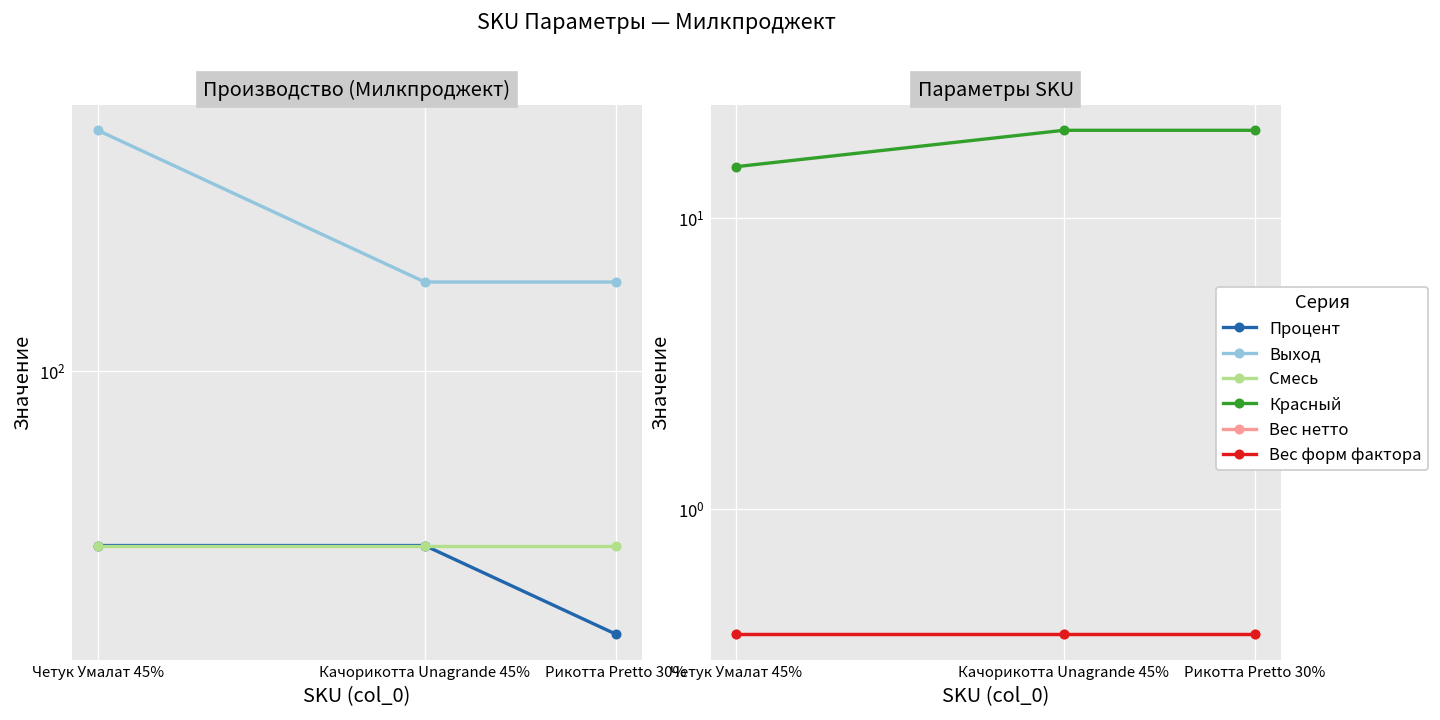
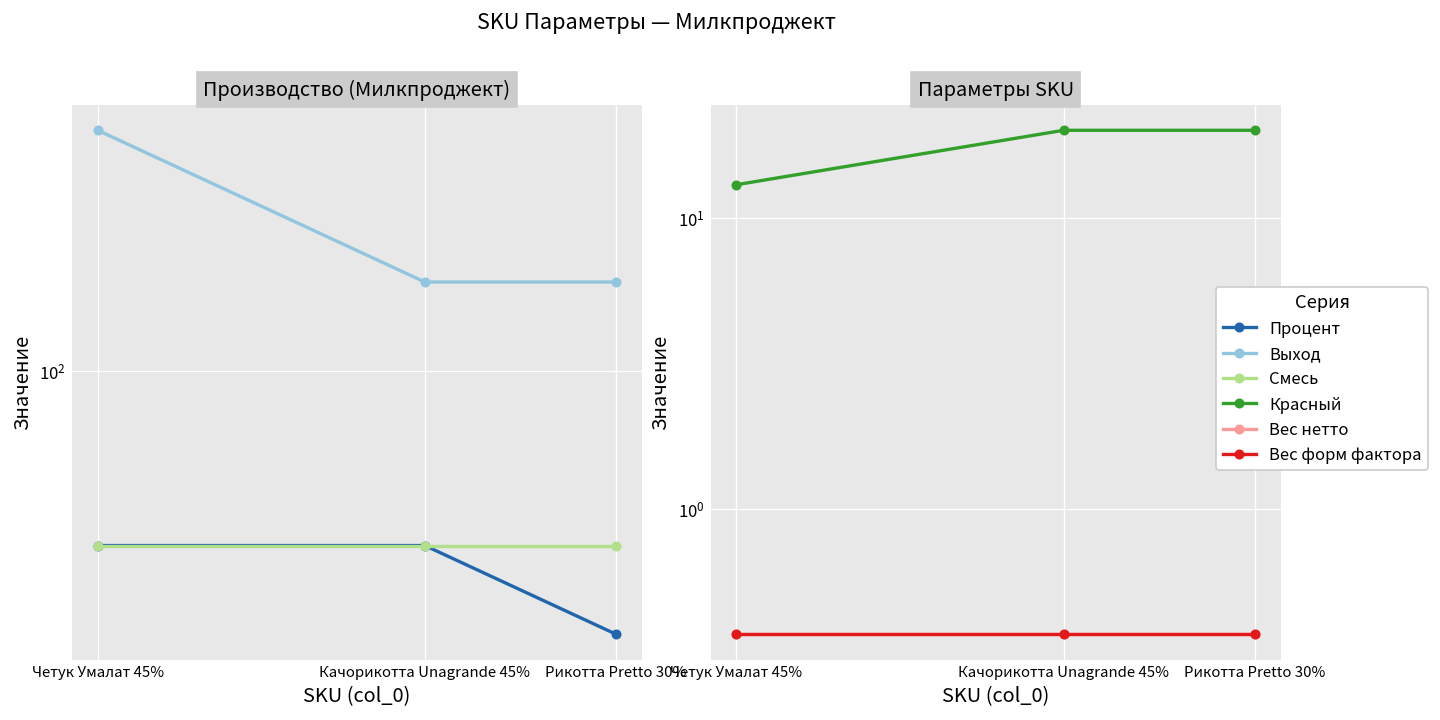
Параметры SKU, Красный, Четук Умалат 45%: 15 -> 13
